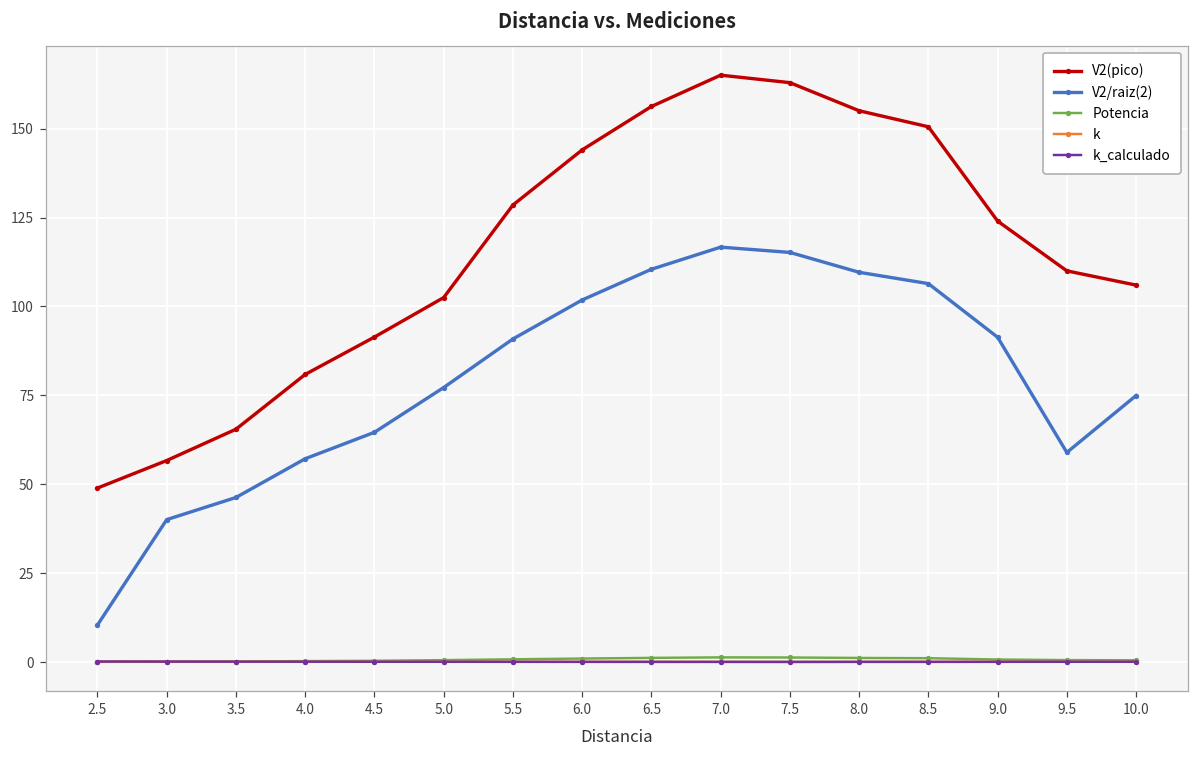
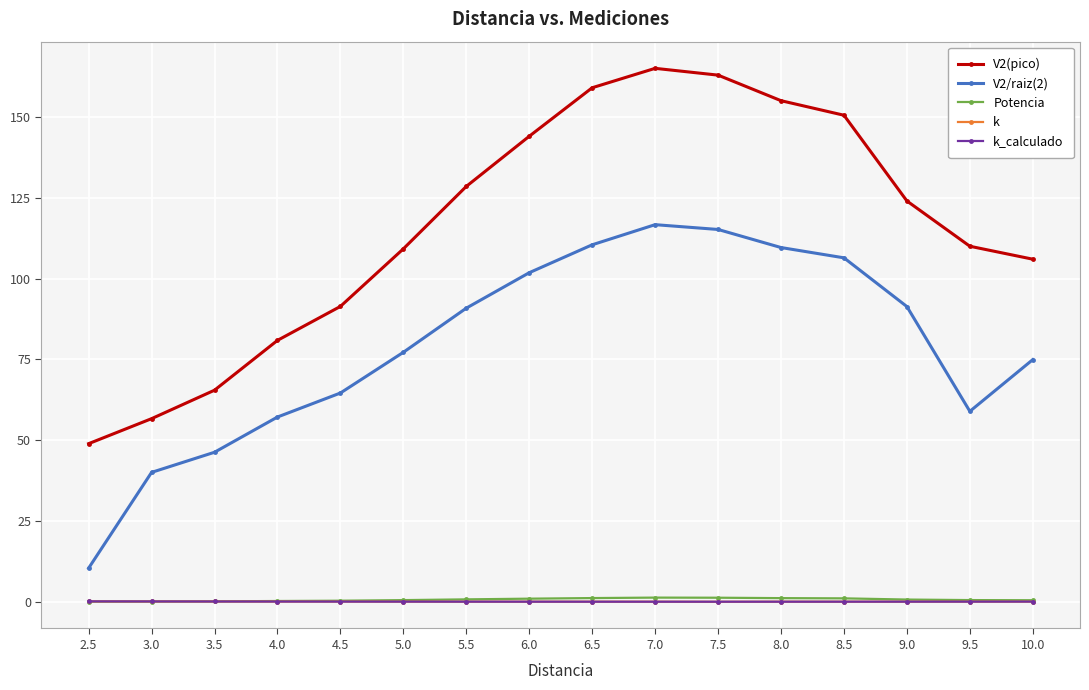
V2(pico), 5.0: 103 -> 109
V2(pico), 6.5: 156 -> 159
